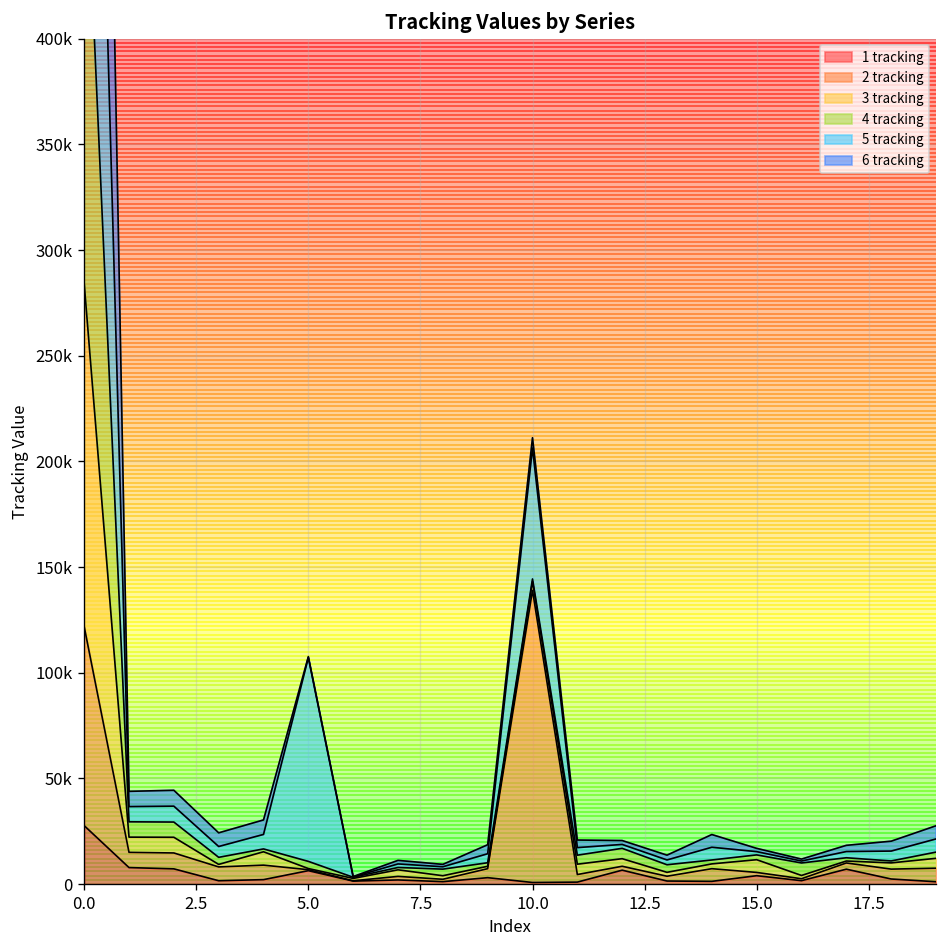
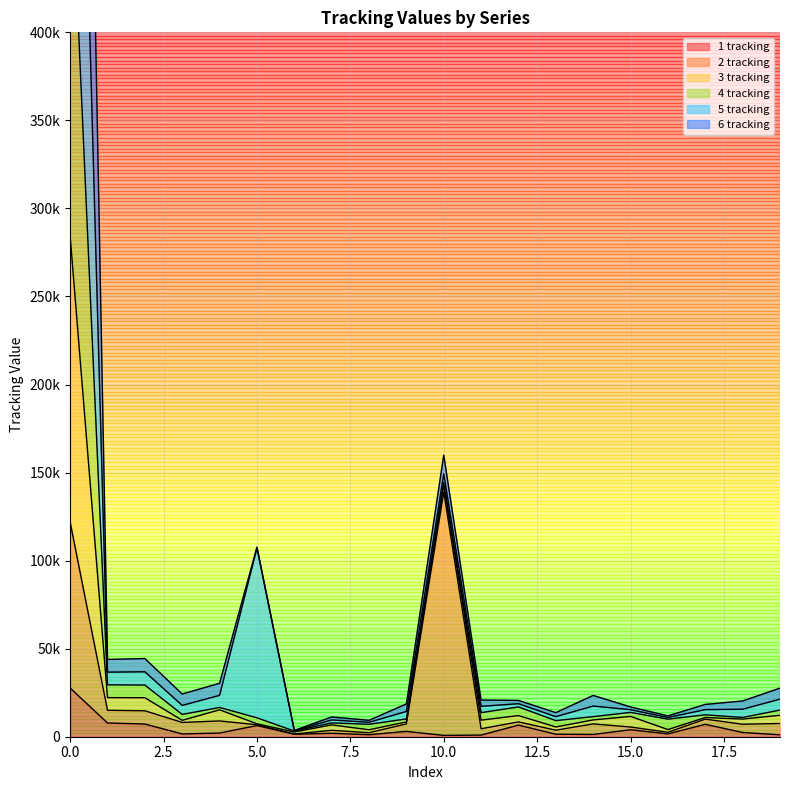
5 tracking, 10.0: 62000 -> 5000
6 tracking, 10.0: 5000 -> 11000
